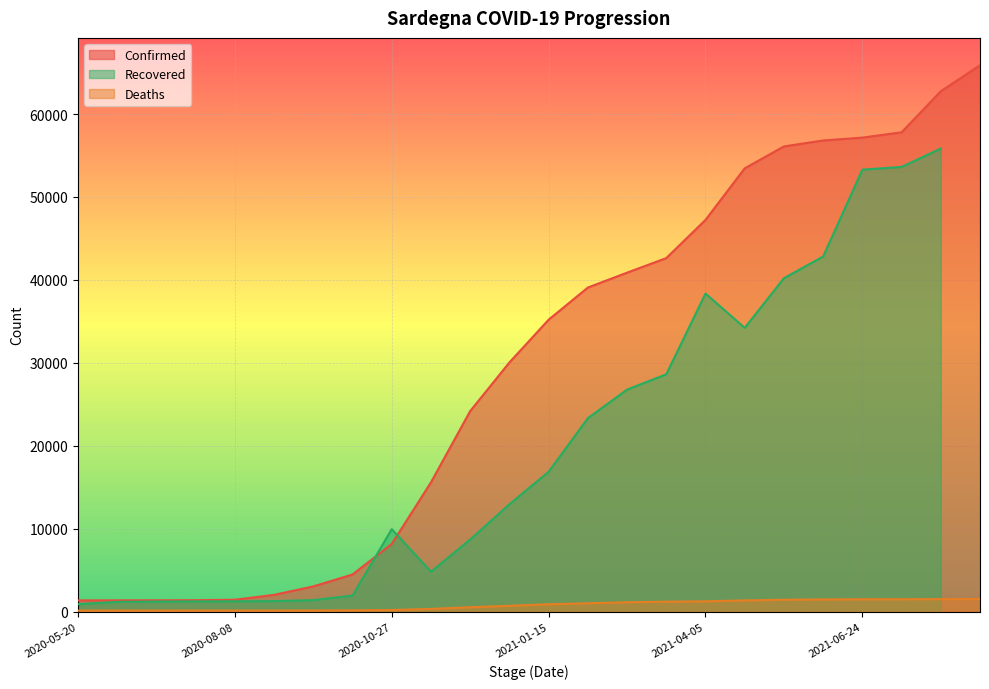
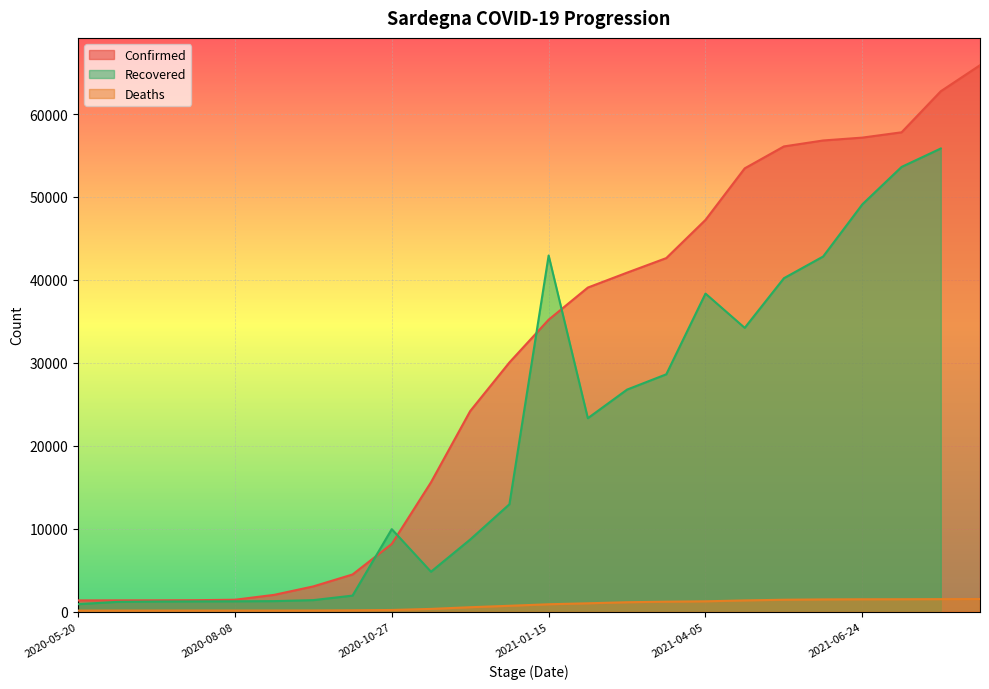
Recovered, 2021-01-15: 17000 -> 43000
Recovered, 2021-06-24: 53000 -> 49000
